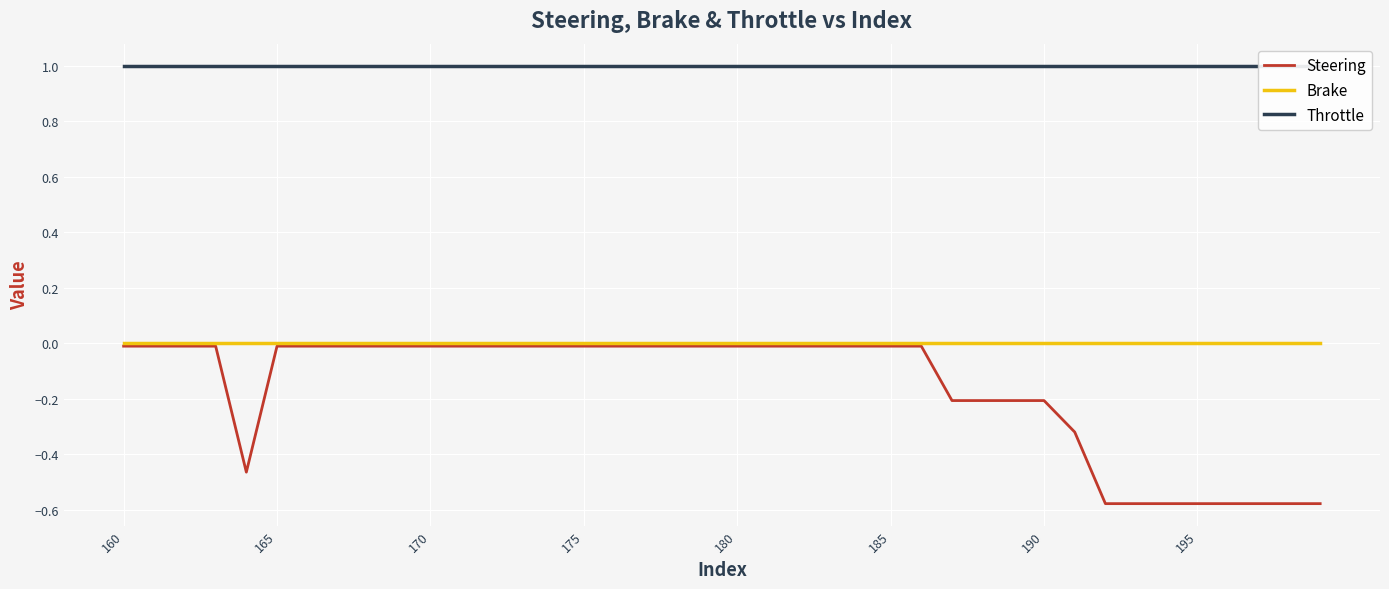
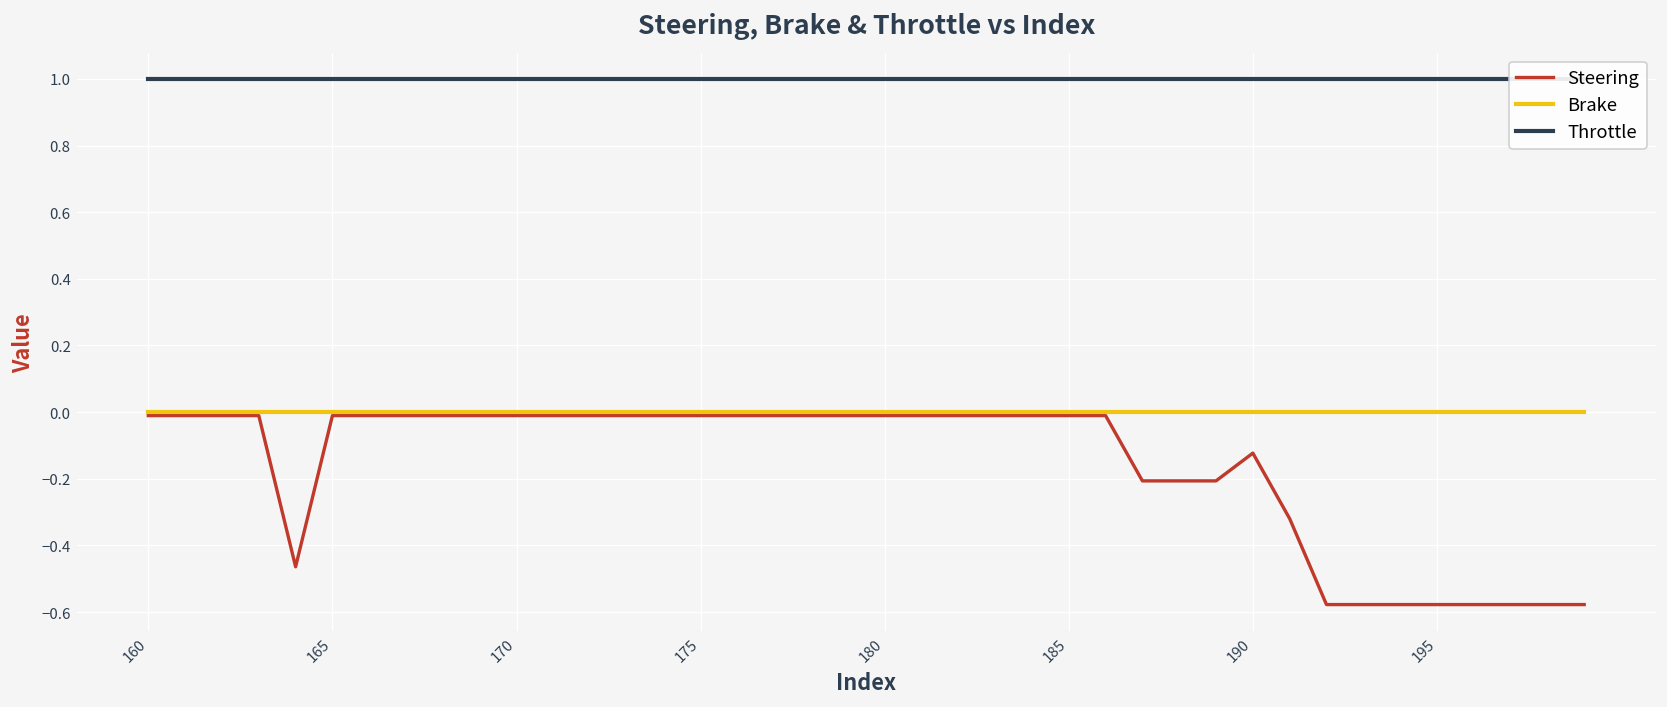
Steering, 190: -0.21 -> -0.12
